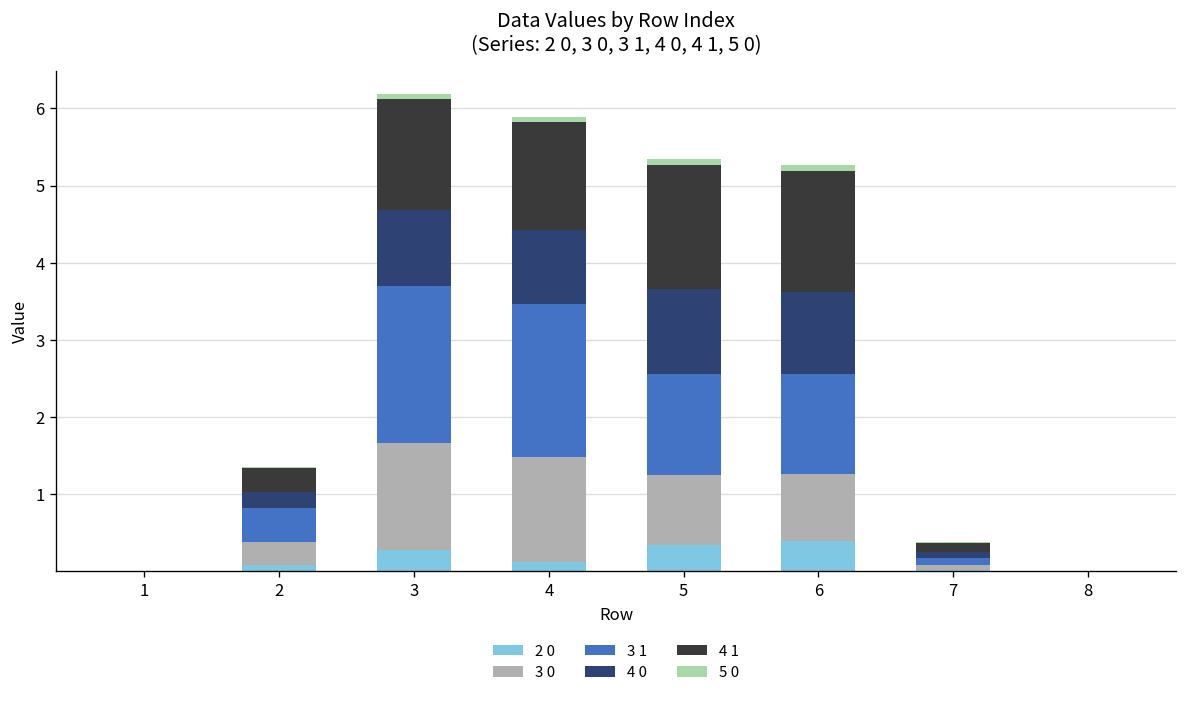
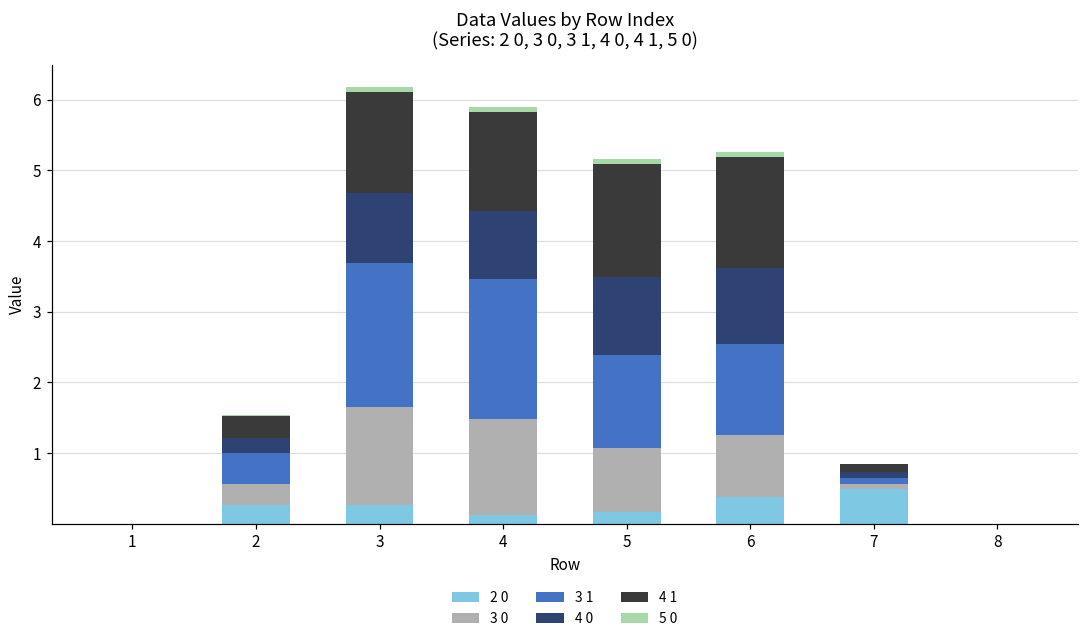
2 0, 2: 0.1 -> 0.3
2 0, 5: 0.3 -> 0.2
2 0, 7: 0.0 -> 0.5
